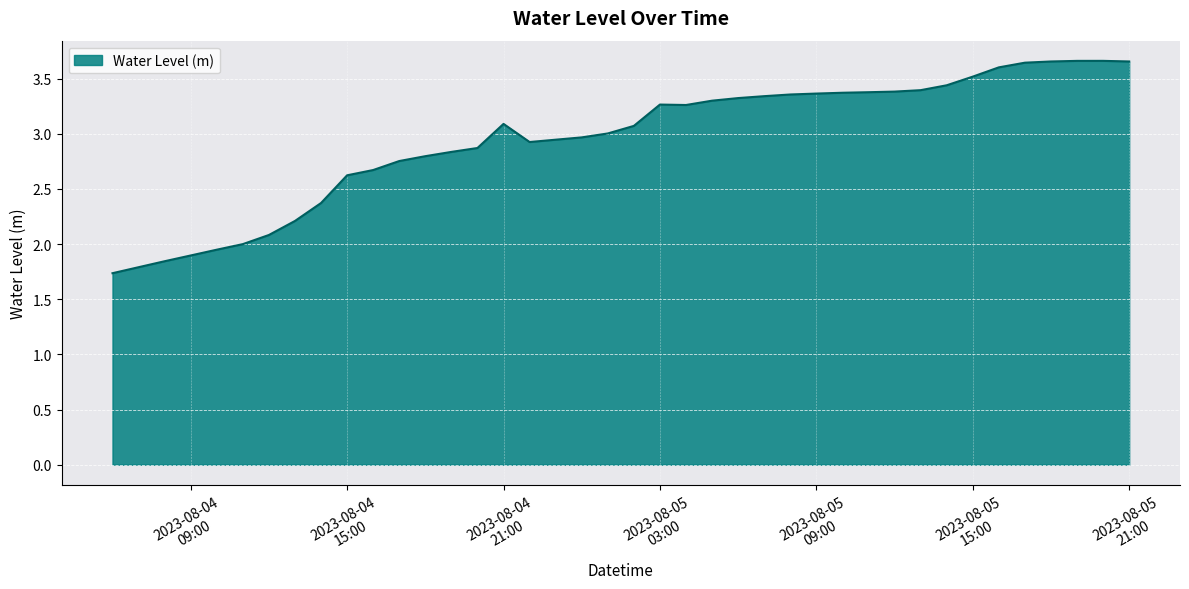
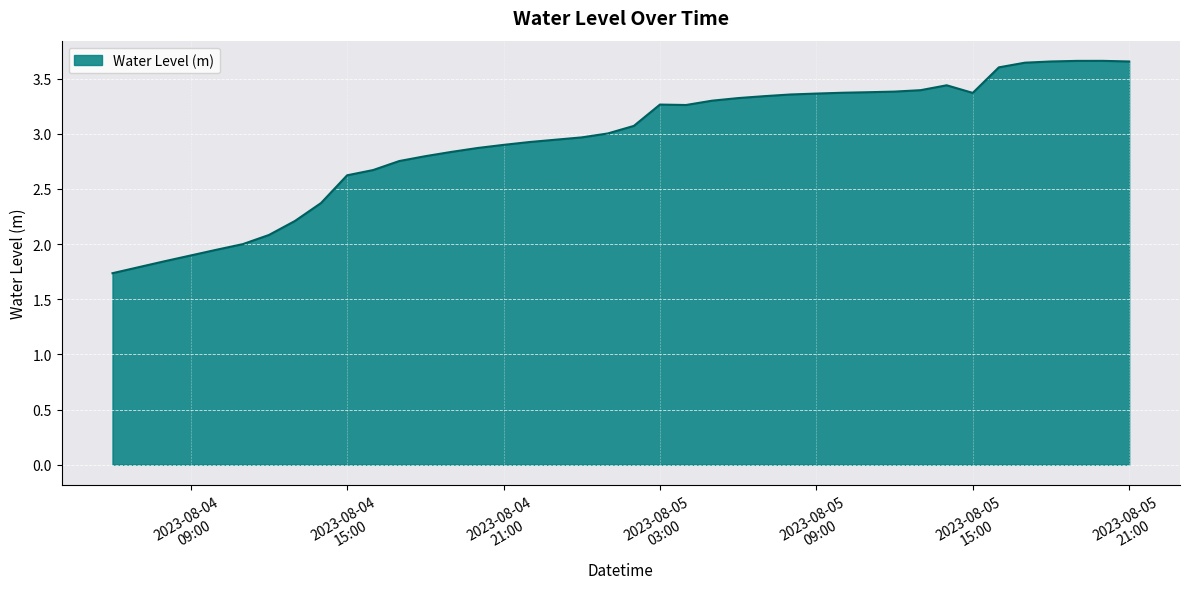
2023-08-04 21:00: 3.09 -> 2.90
2023-08-05 15:00: 3.52 -> 3.37
